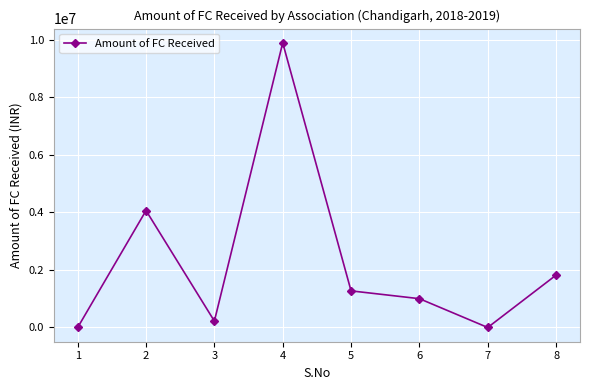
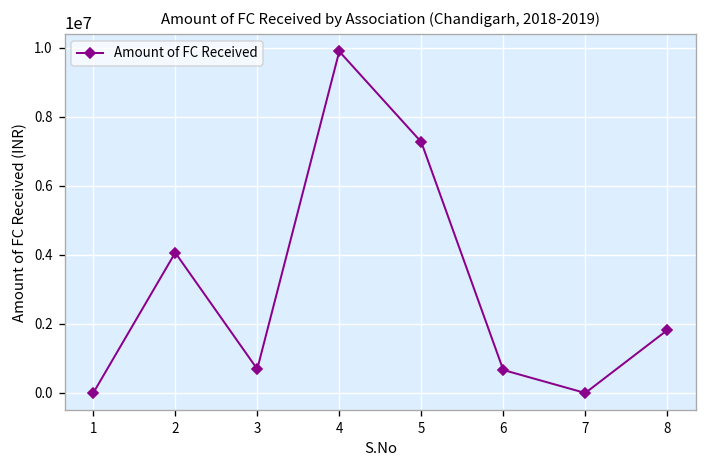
3: 200000 -> 700000
5: 1300000 -> 7300000
6: 1000000 -> 700000
